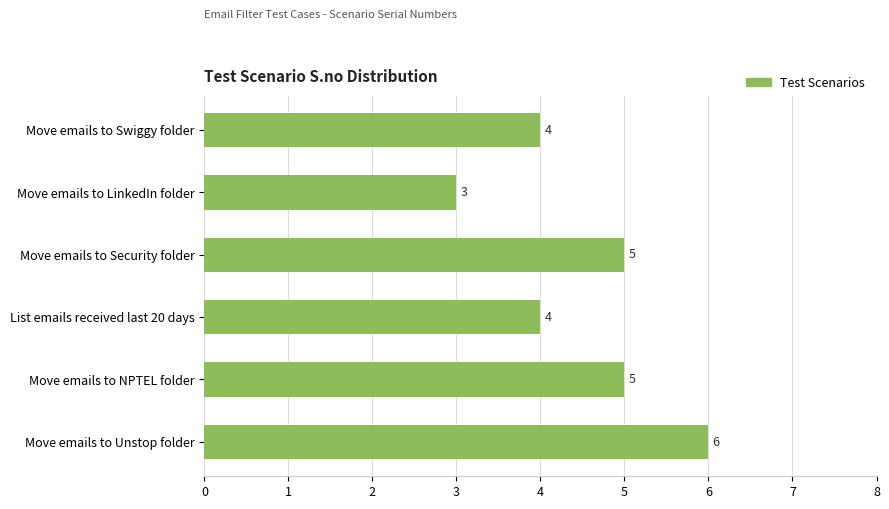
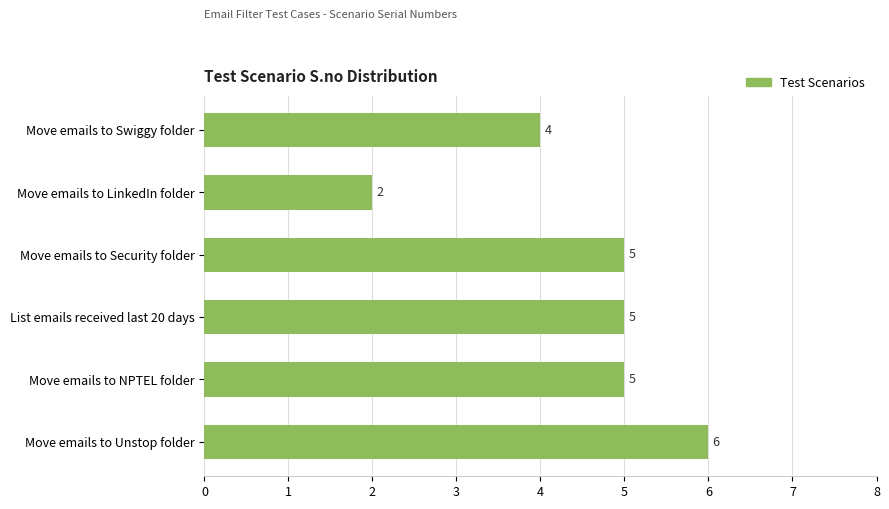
Move emails to LinkedIn folder: 3 -> 2
List emails received last 20 days: 4 -> 5
